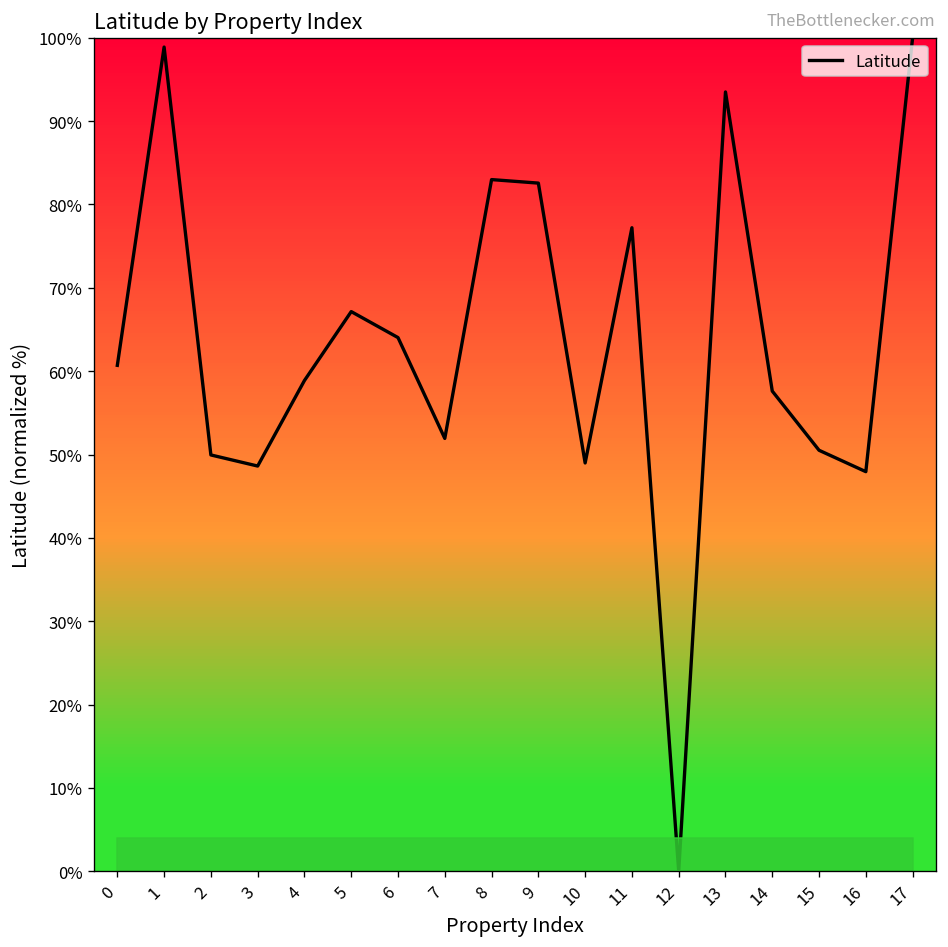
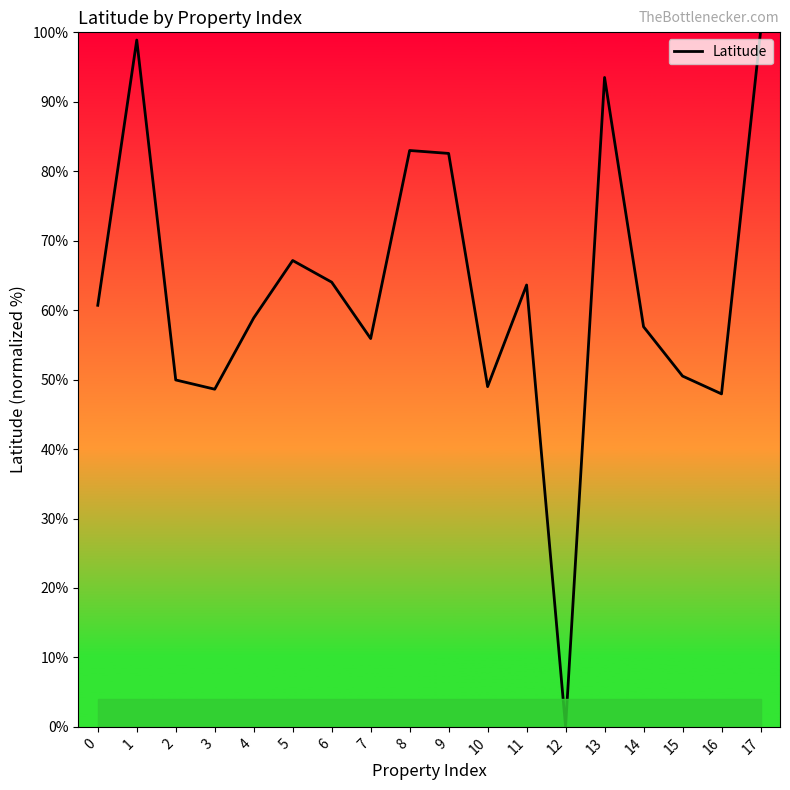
Latitude, 7: 52% -> 56%
Latitude, 11: 77% -> 64%
